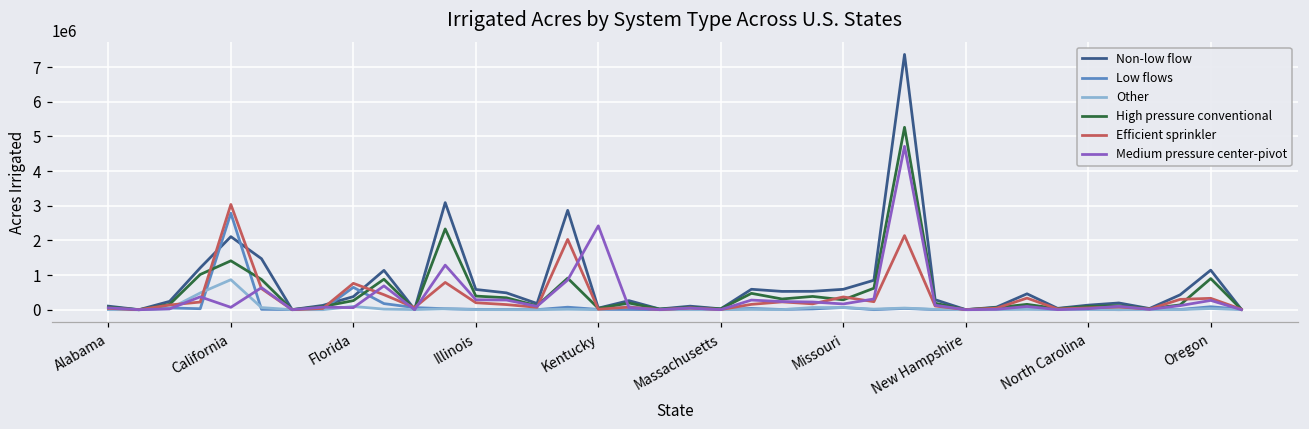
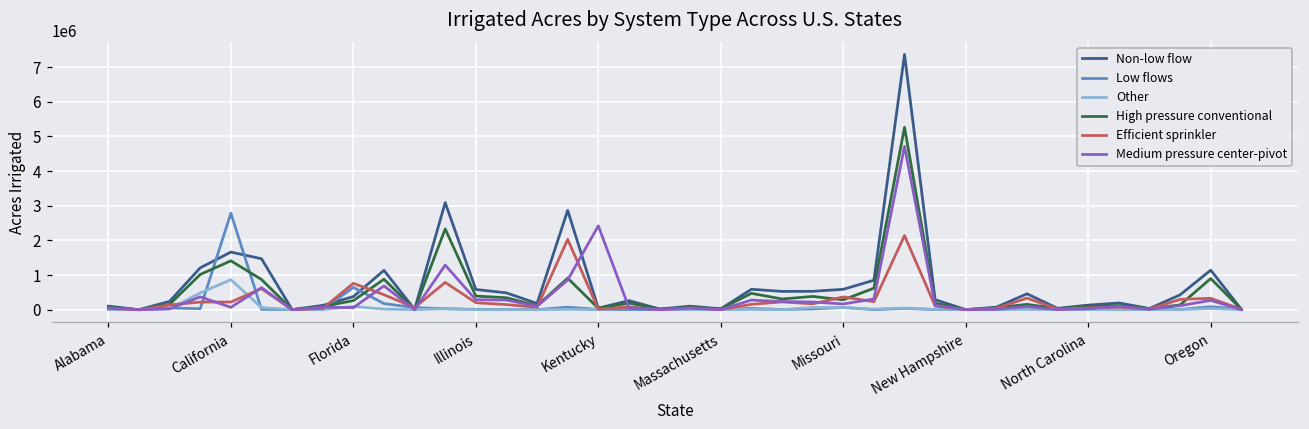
Non-low flow, California: 2100000 -> 1700000
Efficient sprinkler, California: 3000000 -> 200000
